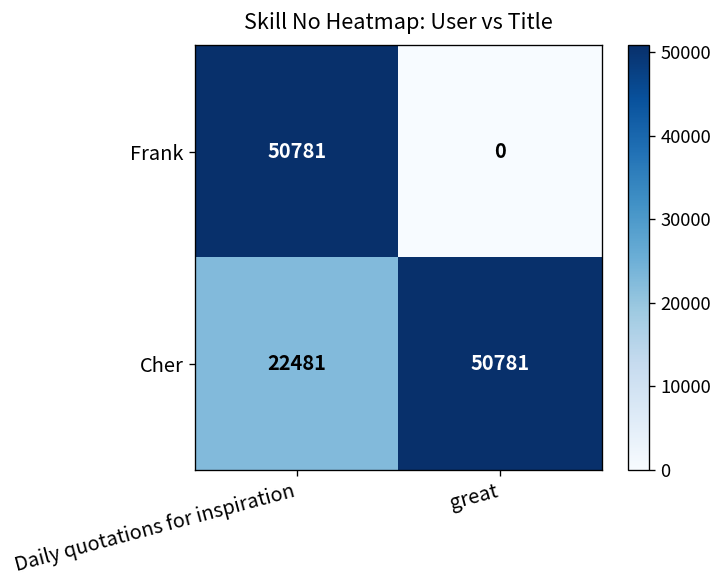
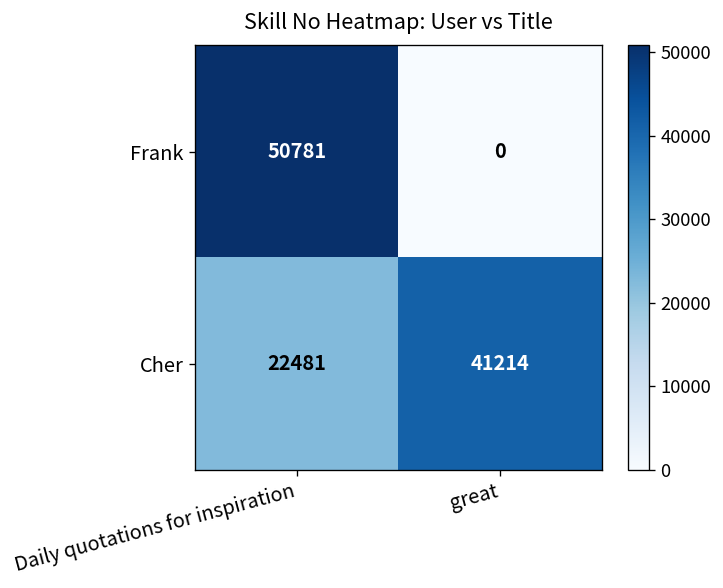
Cher, great: 50781 -> 41214
